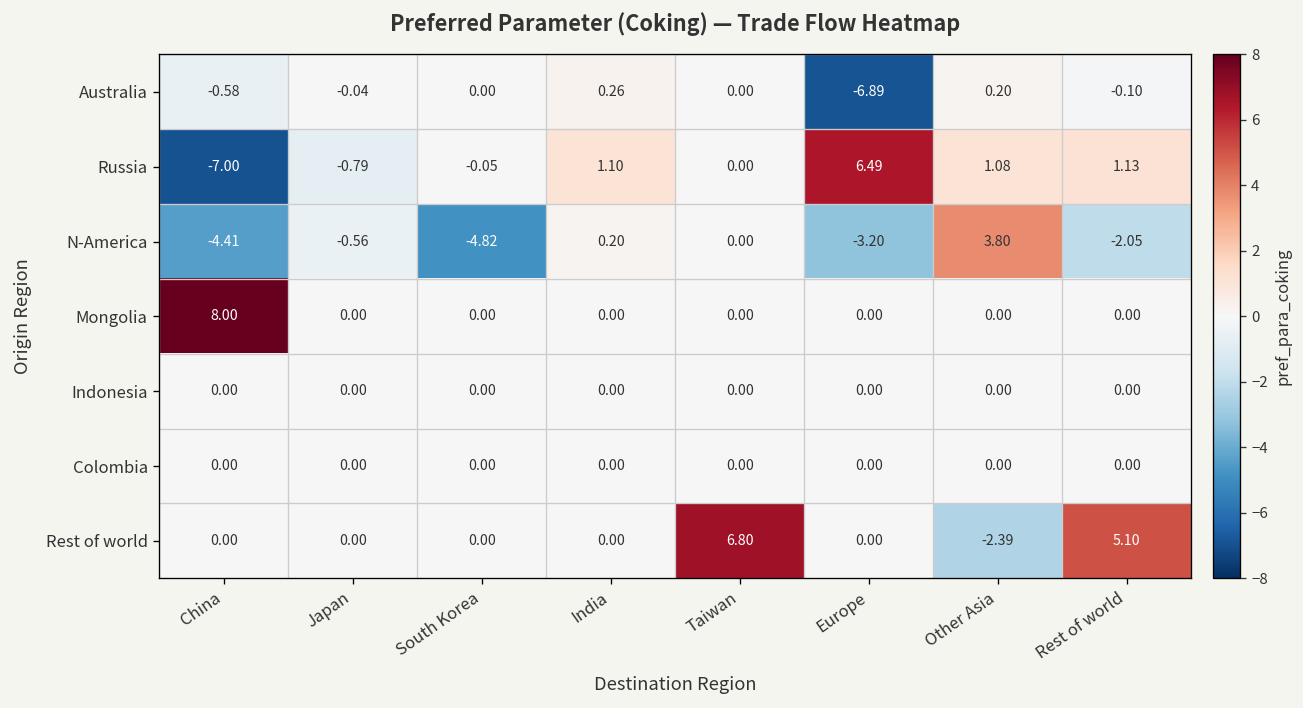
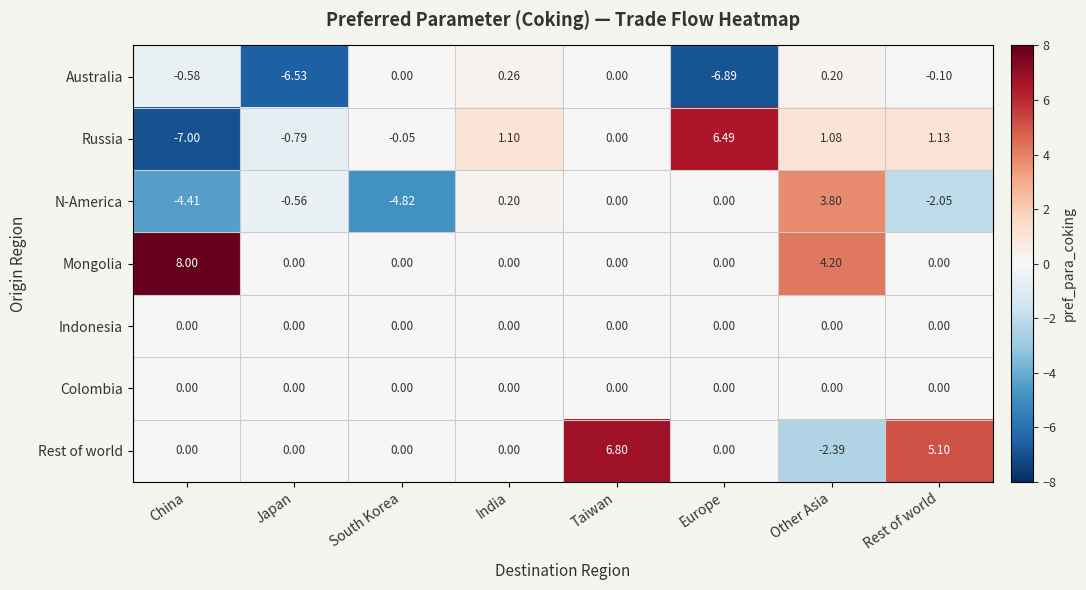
Australia, Japan: -0.04 -> -6.53
N-America, Europe: -3.20 -> 0.00
Mongolia, Other Asia: 0.00 -> 4.20
